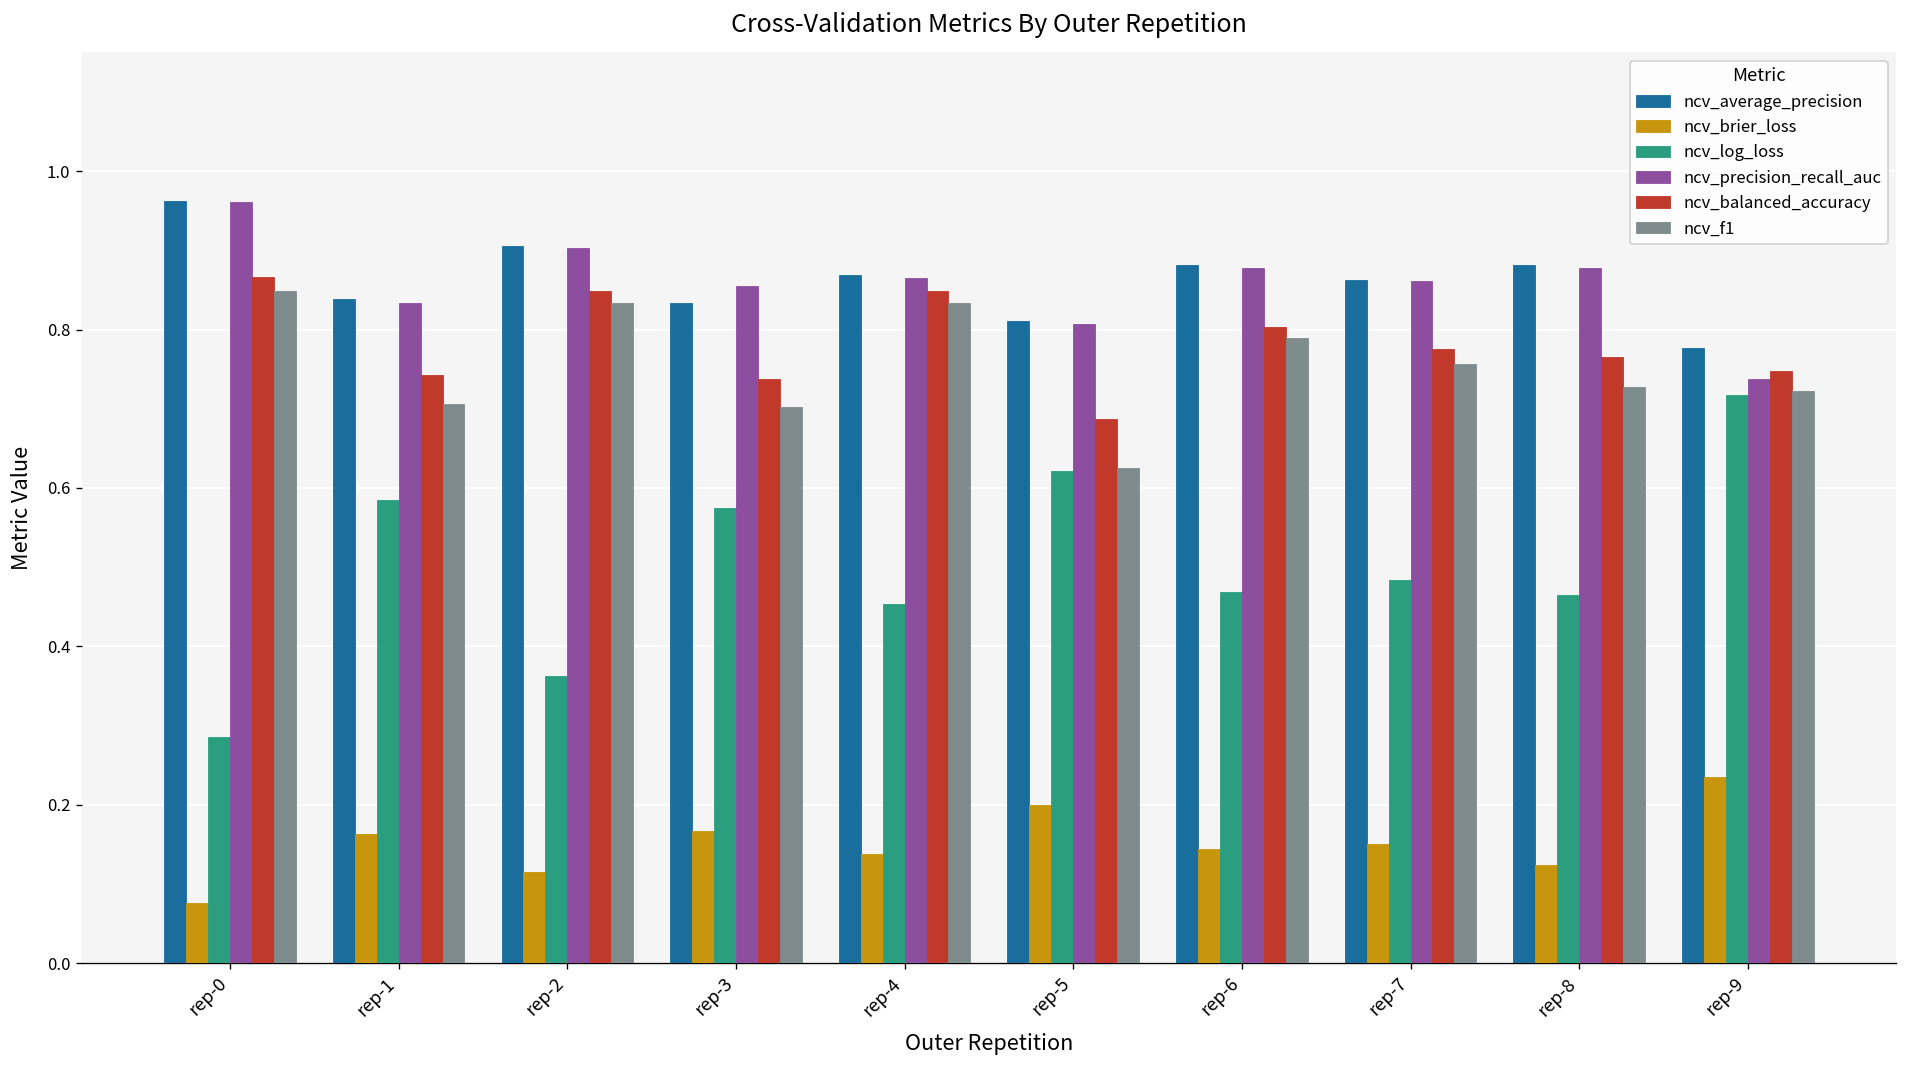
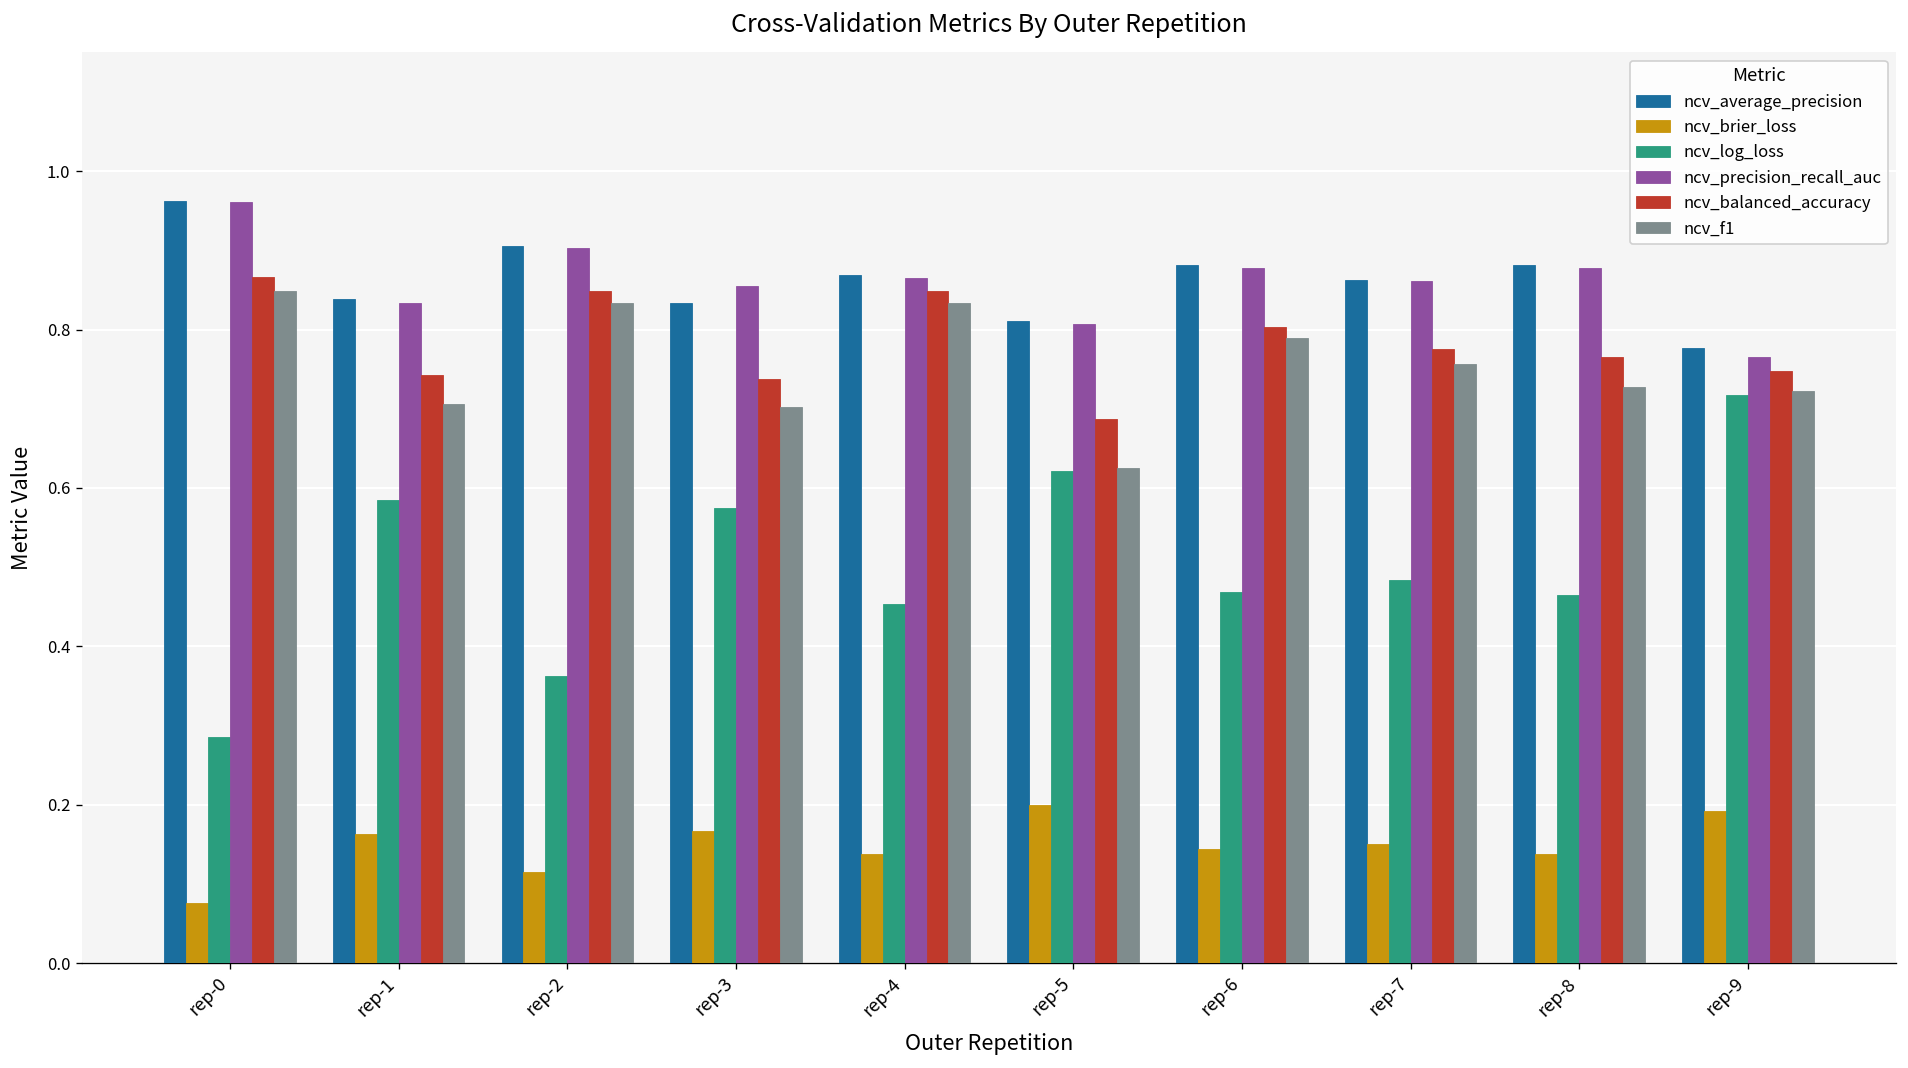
ncv_brier_loss, rep-8: 0.12 -> 0.14
ncv_brier_loss, rep-9: 0.24 -> 0.19
ncv_precision_recall_auc, rep-9: 0.74 -> 0.77
